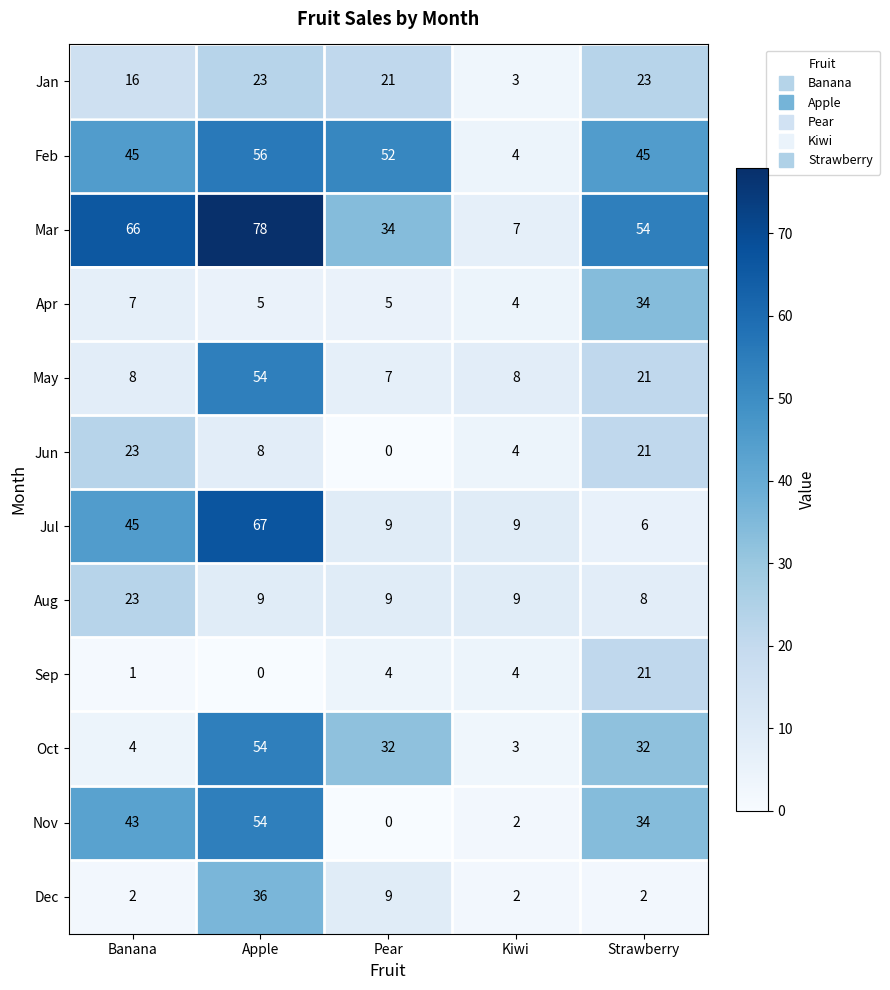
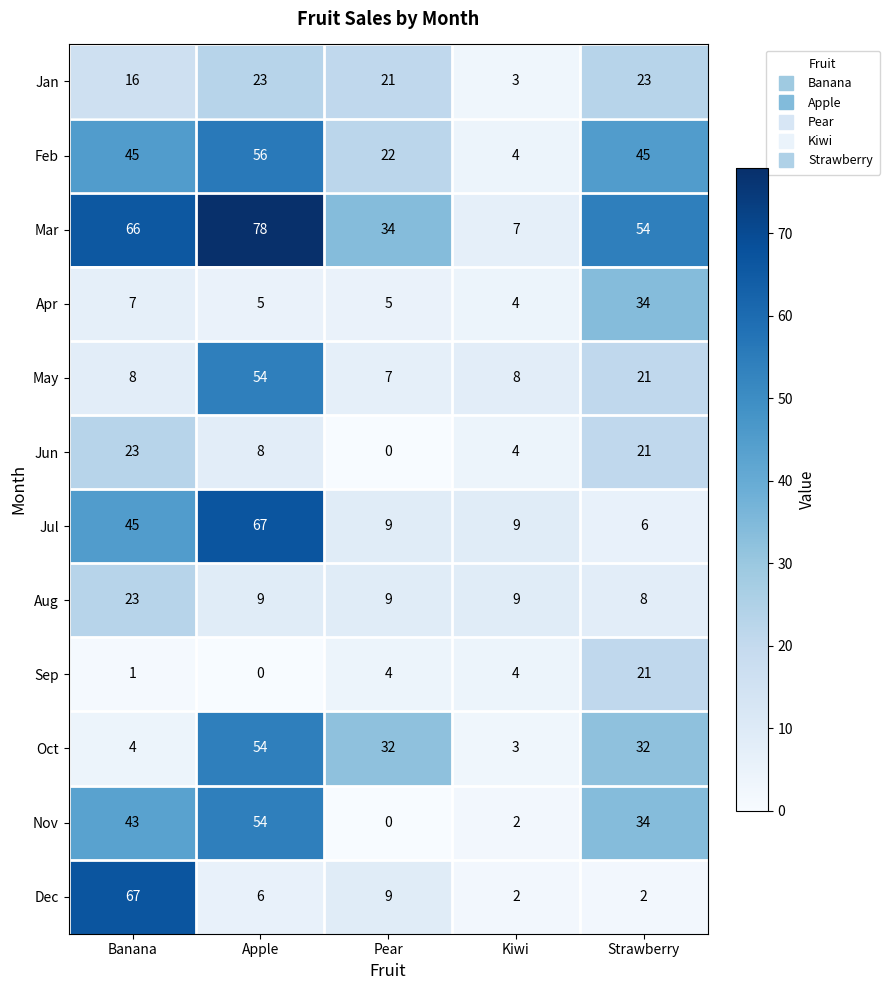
Feb, Pear: 52 -> 22
Dec, Banana: 2 -> 67
Dec, Apple: 36 -> 6
